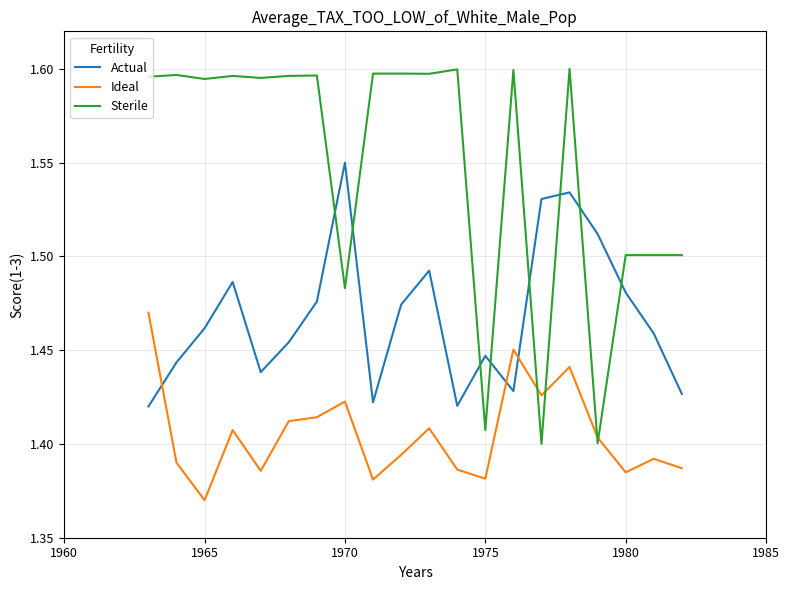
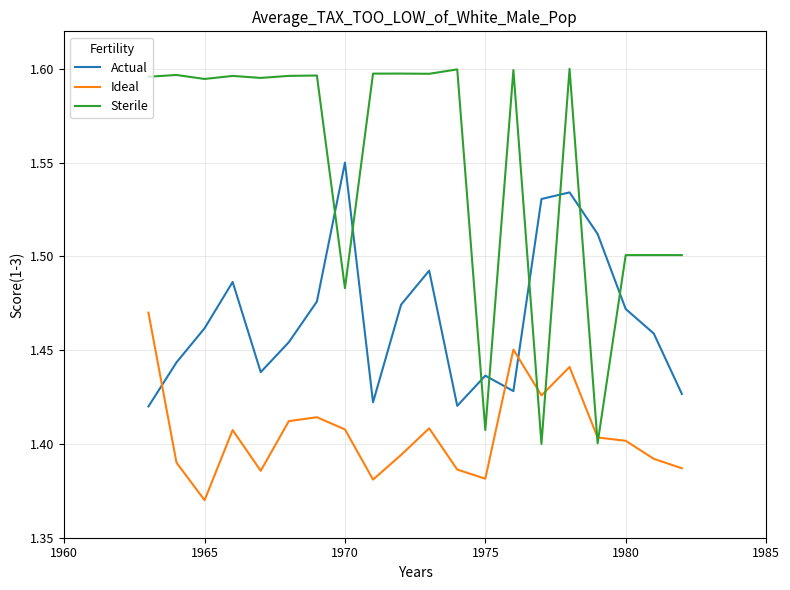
Ideal, 1970: 1.423 -> 1.408
Actual, 1975: 1.447 -> 1.436
Actual, 1980: 1.481 -> 1.472
Ideal, 1980: 1.385 -> 1.402
